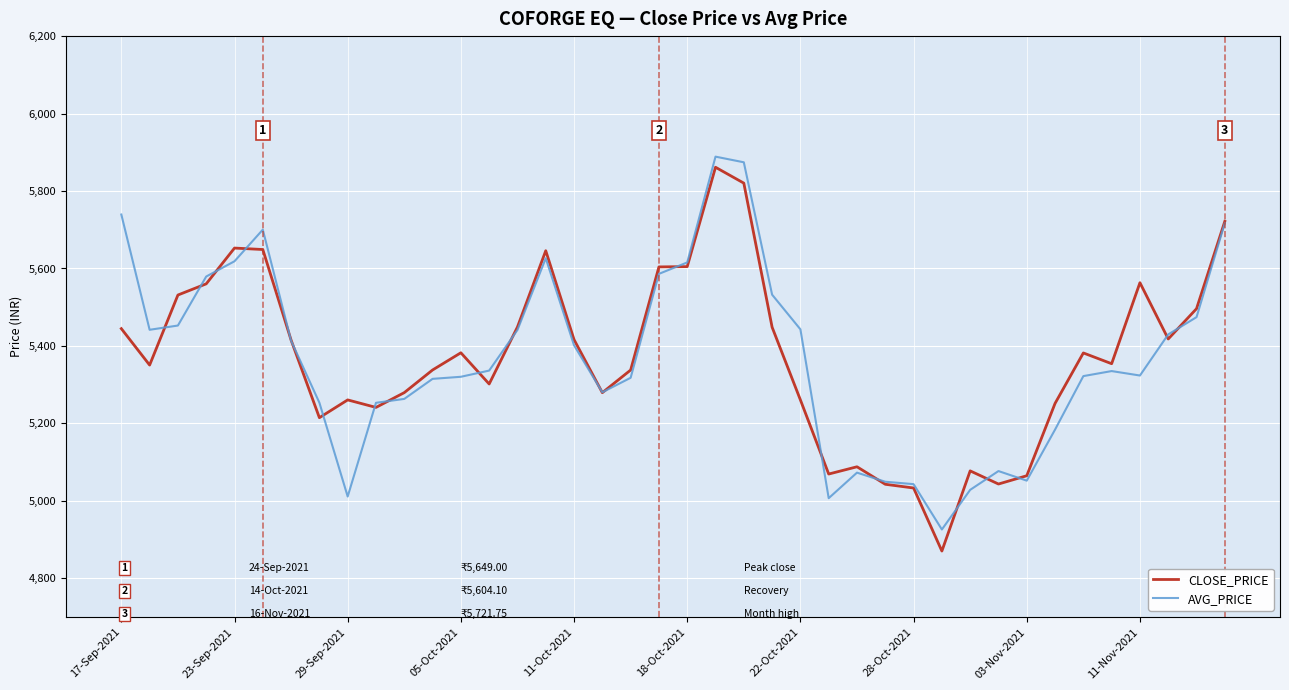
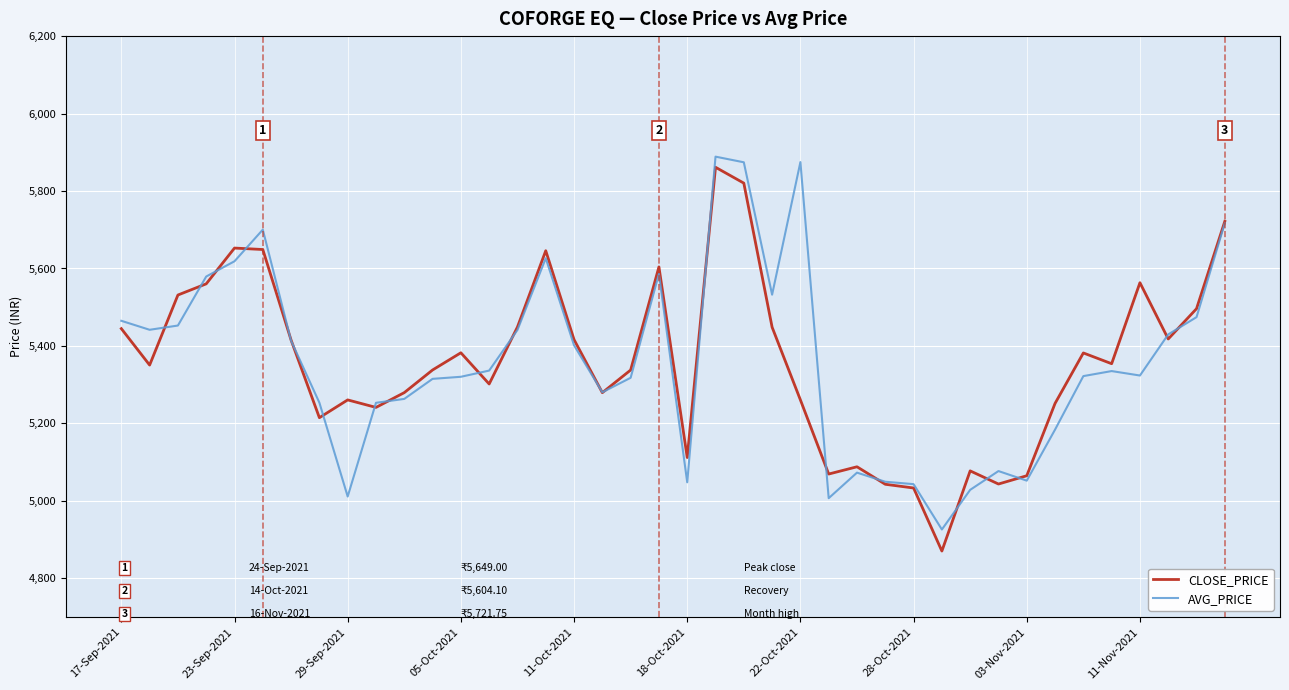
AVG_PRICE, 17-Sep-2021: 5,740 -> 5,460
CLOSE_PRICE, 18-Oct-2021: 5,600 -> 5,110
AVG_PRICE, 18-Oct-2021: 5,620 -> 5,050
AVG_PRICE, 22-Oct-2021: 5,440 -> 5,870
